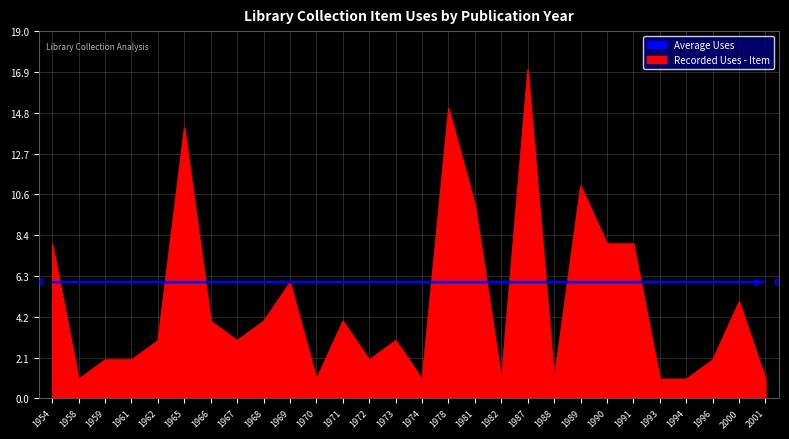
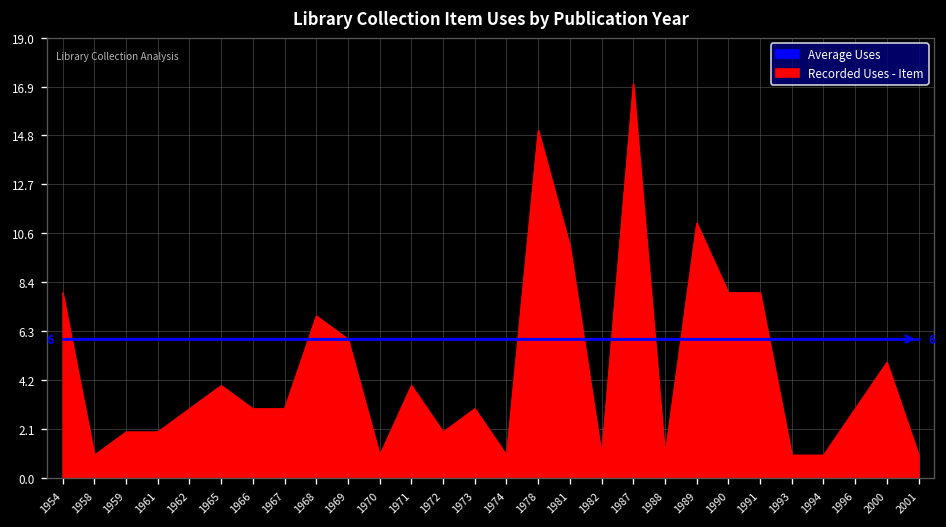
Recorded Uses - Item, 1965: 14 -> 4
Recorded Uses - Item, 1966: 4 -> 3
Recorded Uses - Item, 1968: 4 -> 7
Recorded Uses - Item, 1996: 2 -> 3
